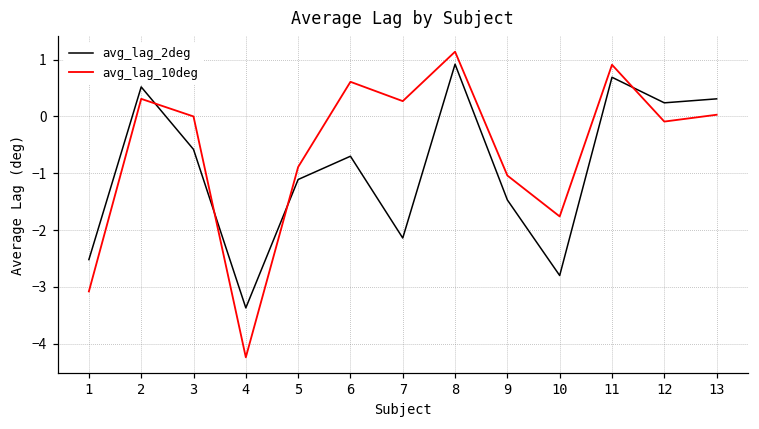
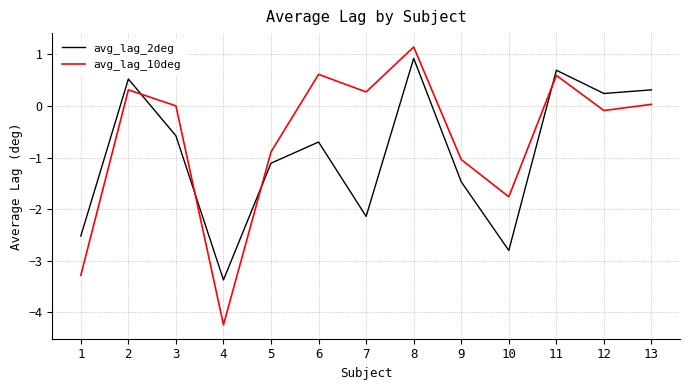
avg_lag_10deg, 1: -3.1 -> -3.3
avg_lag_10deg, 11: 0.9 -> 0.6
